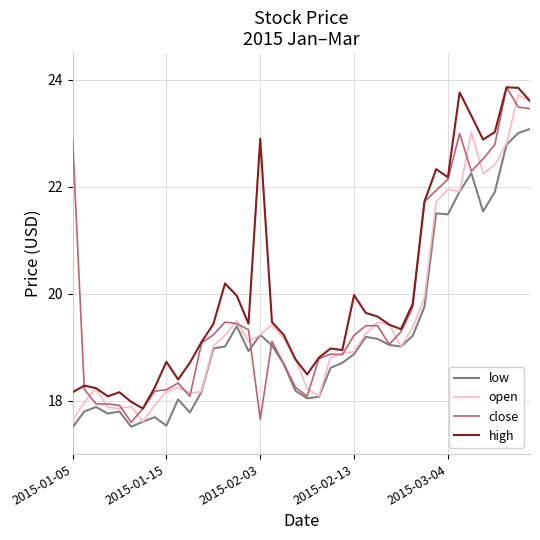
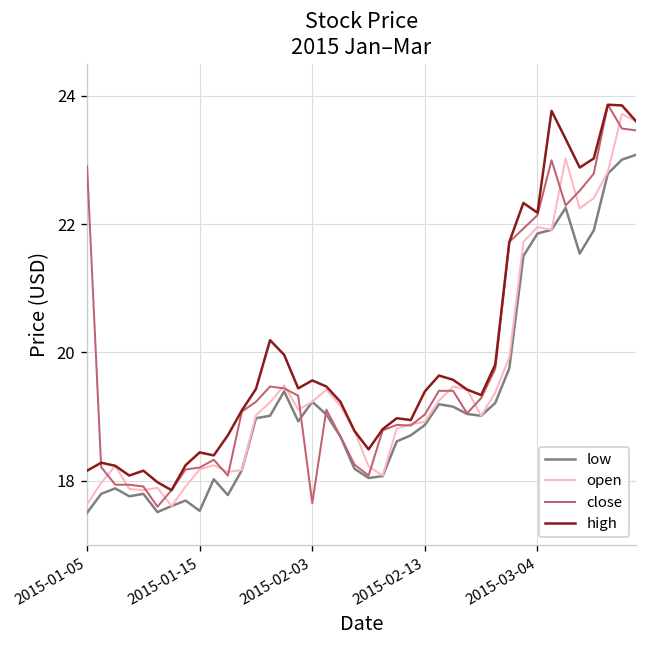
high, 2015-01-15: 18.7 -> 18.4
high, 2015-02-03: 22.9 -> 19.6
close, 2015-02-13: 19.2 -> 19.0
high, 2015-02-13: 20.0 -> 19.4
low, 2015-03-04: 21.5 -> 21.9
